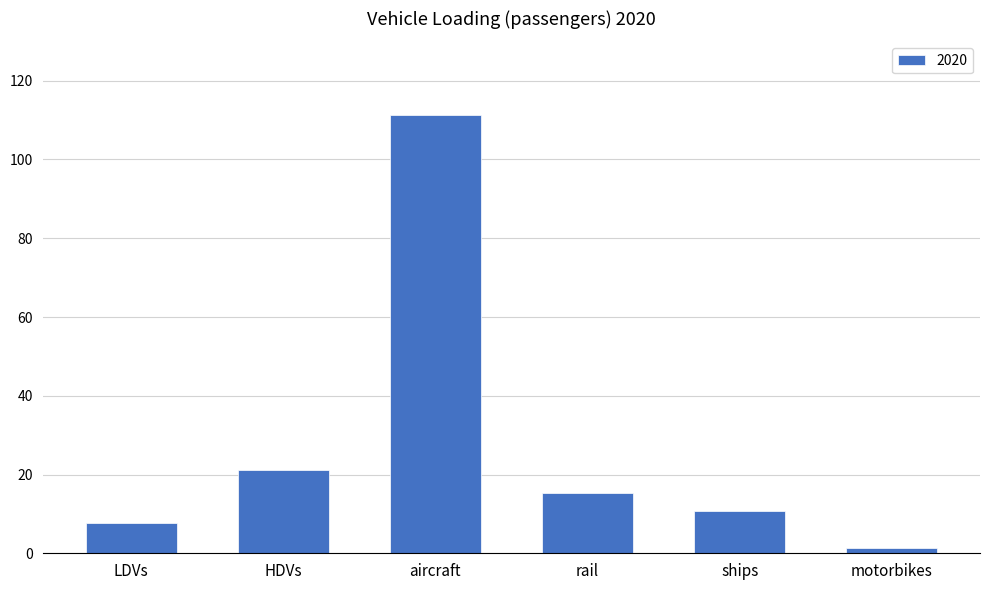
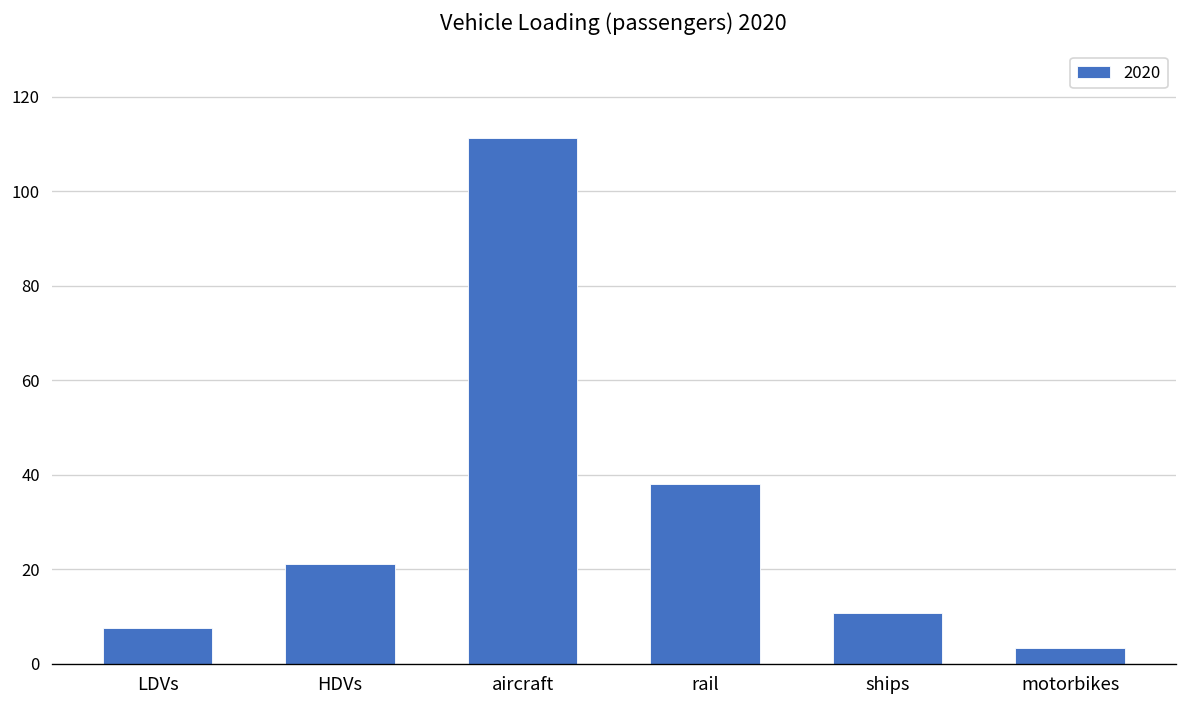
rail: 15 -> 38
motorbikes: 1 -> 3
